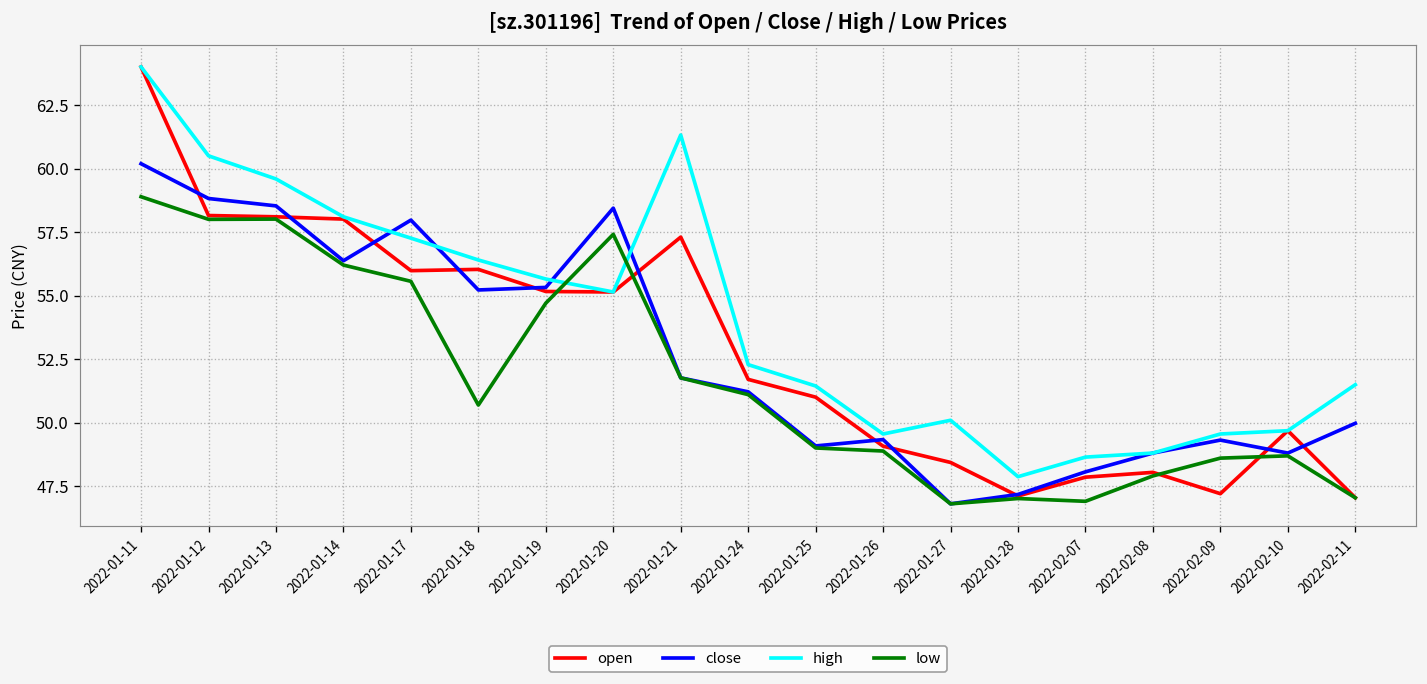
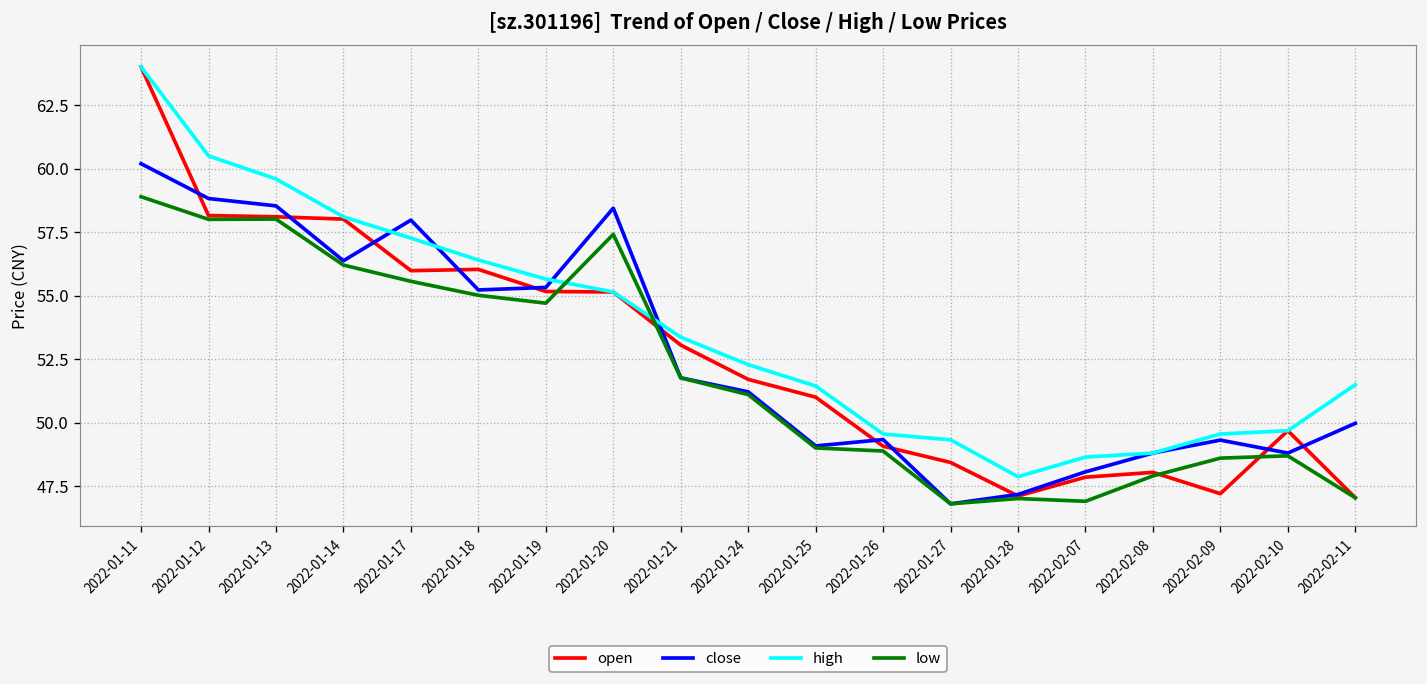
low, 2022-01-18: 50.7 -> 55.0
open, 2022-01-21: 57.3 -> 53.1
high, 2022-01-21: 61.3 -> 53.4
high, 2022-01-27: 50.1 -> 49.3
